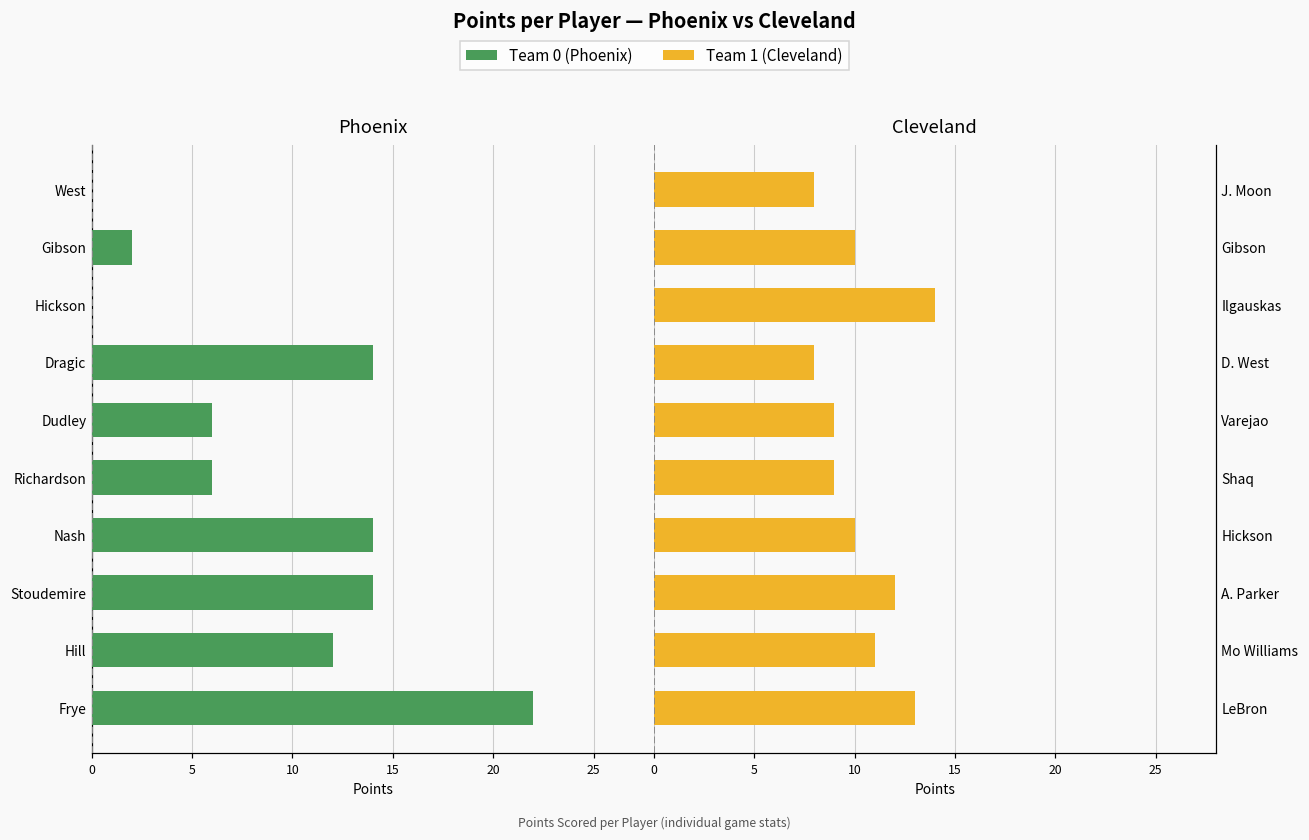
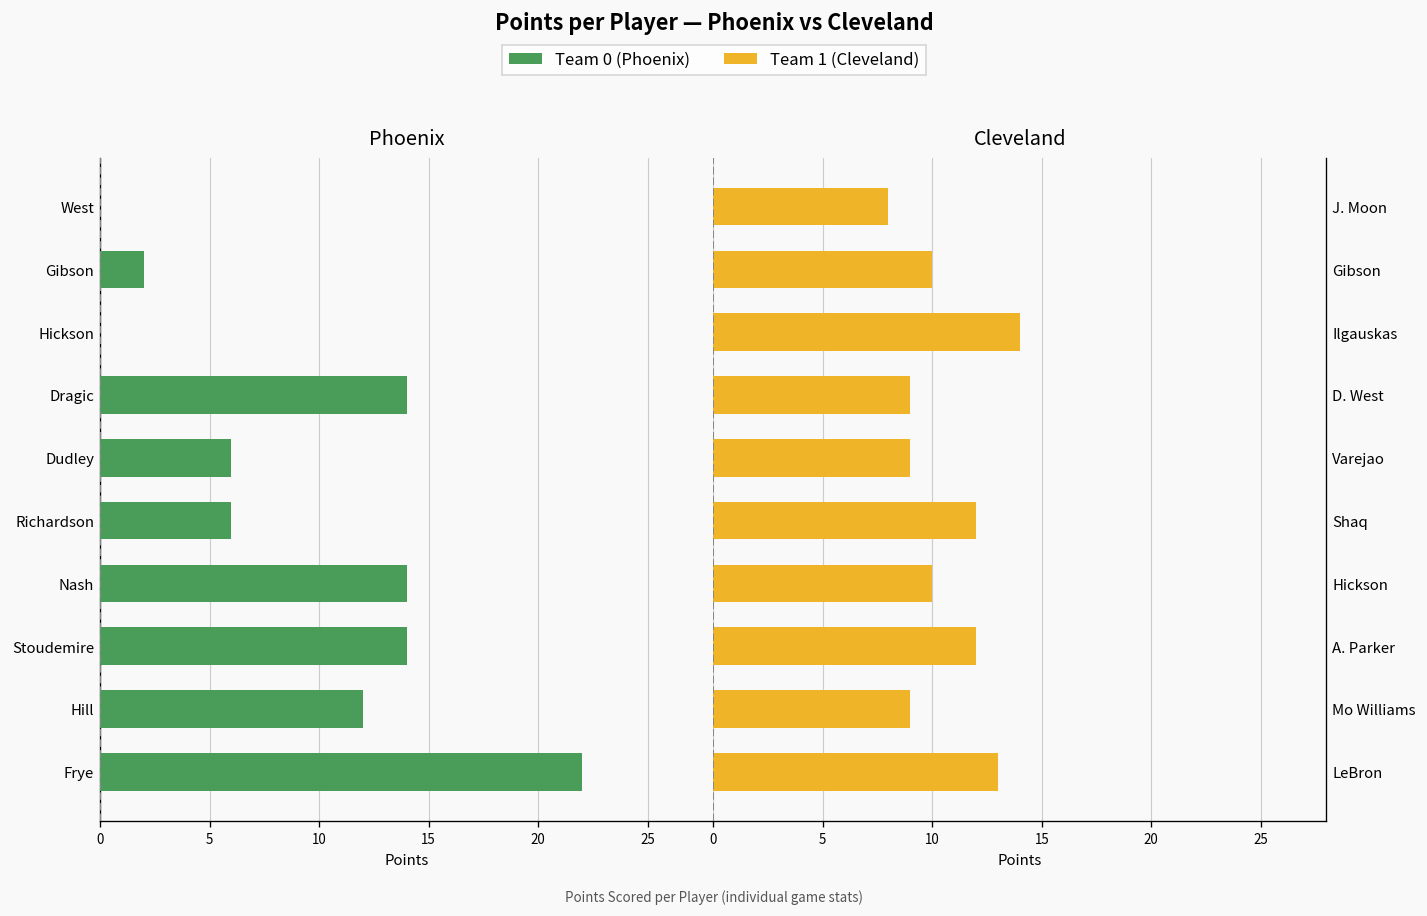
Cleveland, D. West: 8 -> 9
Cleveland, Shaq: 9 -> 12
Cleveland, Mo Williams: 11 -> 9
